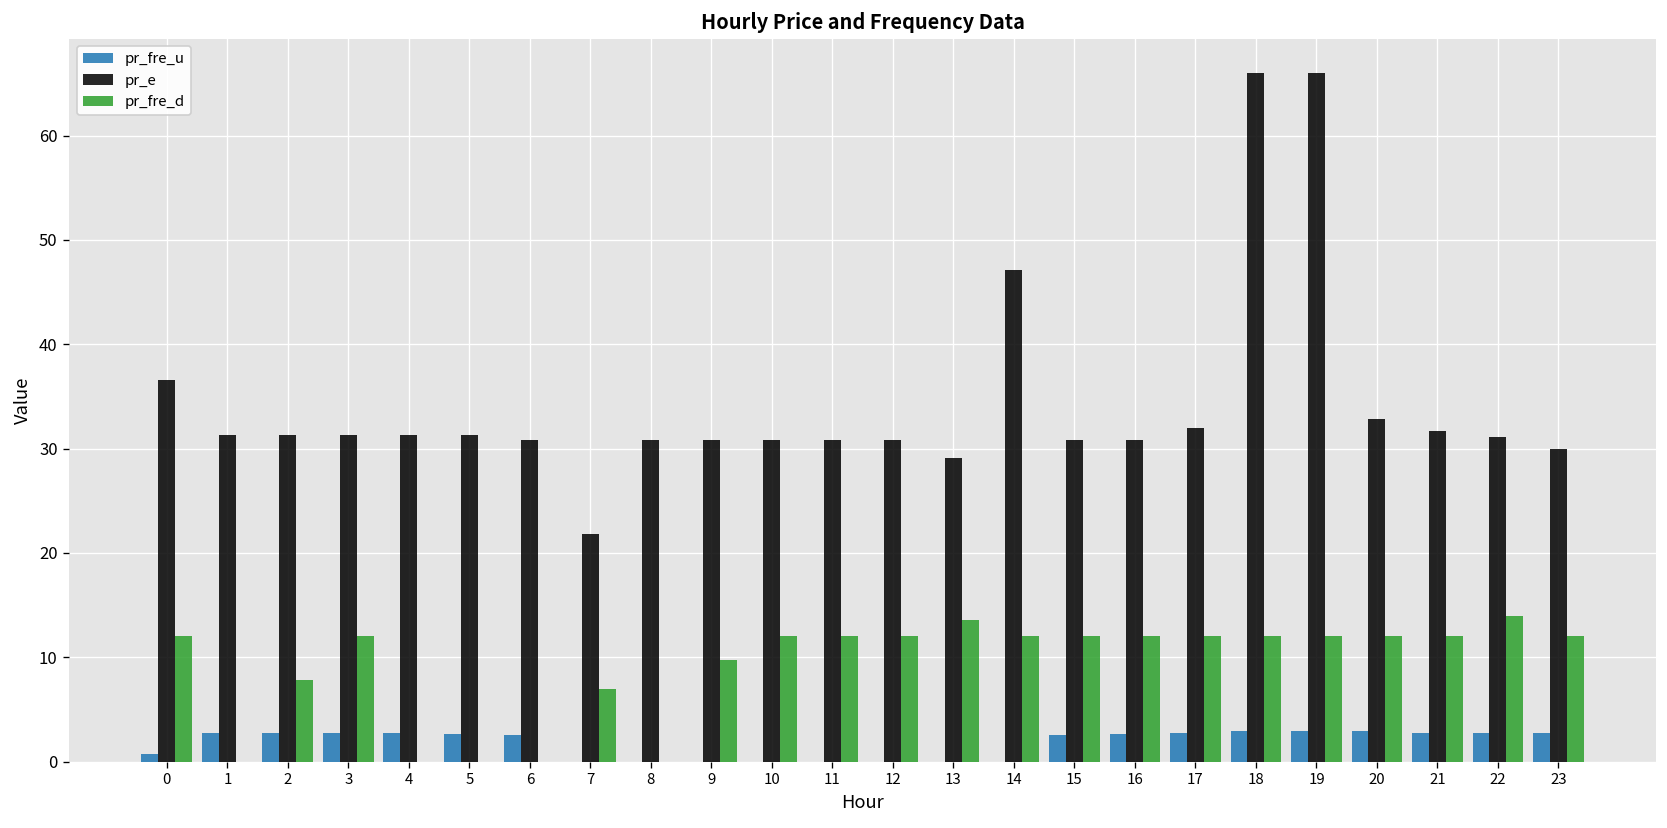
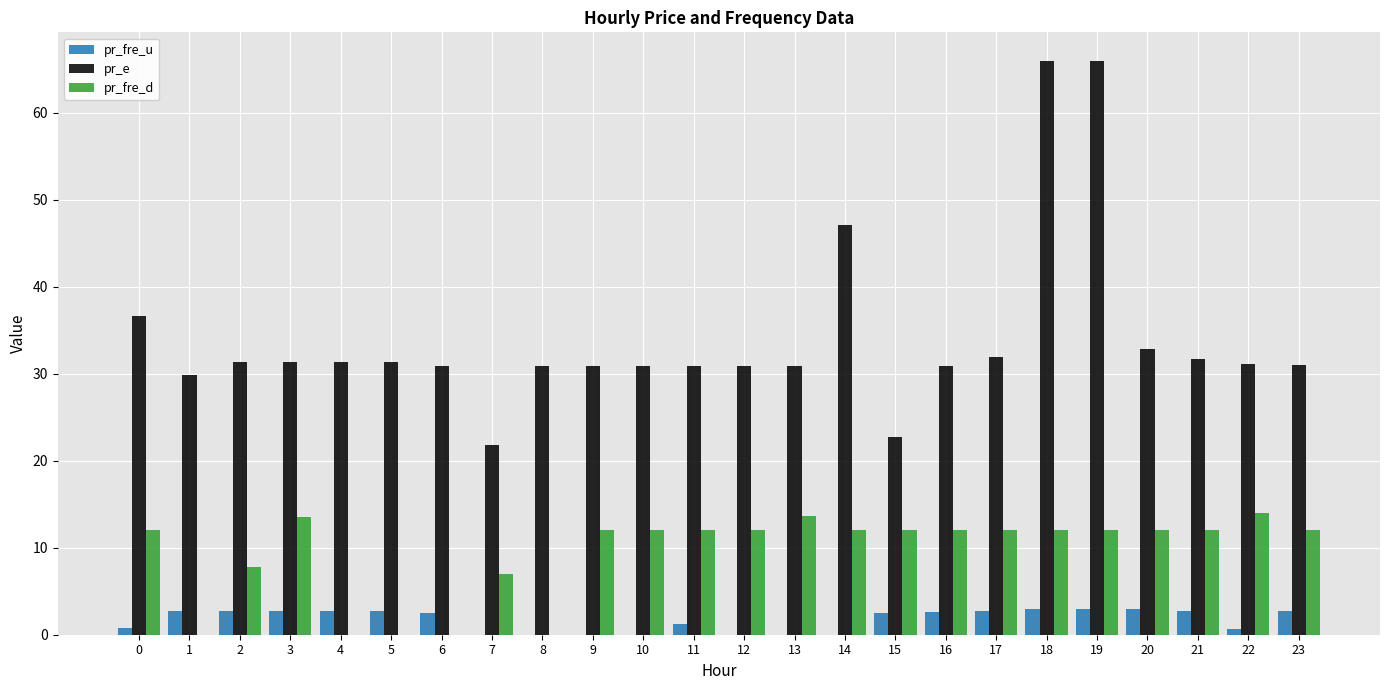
pr_e, 1: 31 -> 30
pr_fre_d, 3: 12 -> 14
pr_fre_d, 9: 10 -> 12
pr_fre_u, 11: 0 -> 1
pr_e, 13: 29 -> 31
pr_e, 15: 31 -> 23
pr_fre_u, 22: 3 -> 1
pr_e, 23: 30 -> 31
